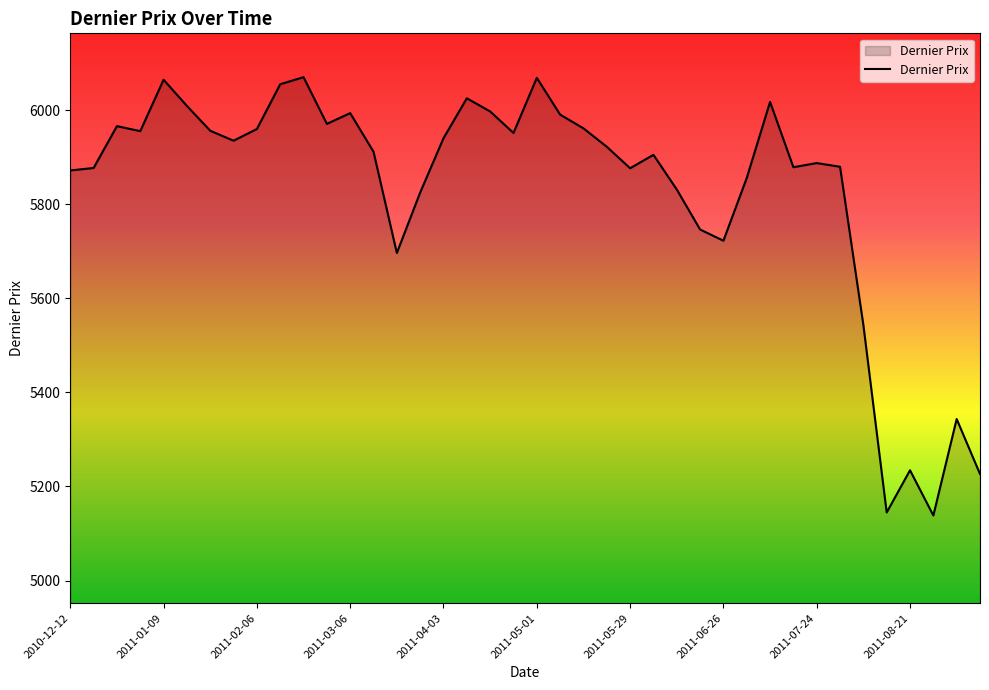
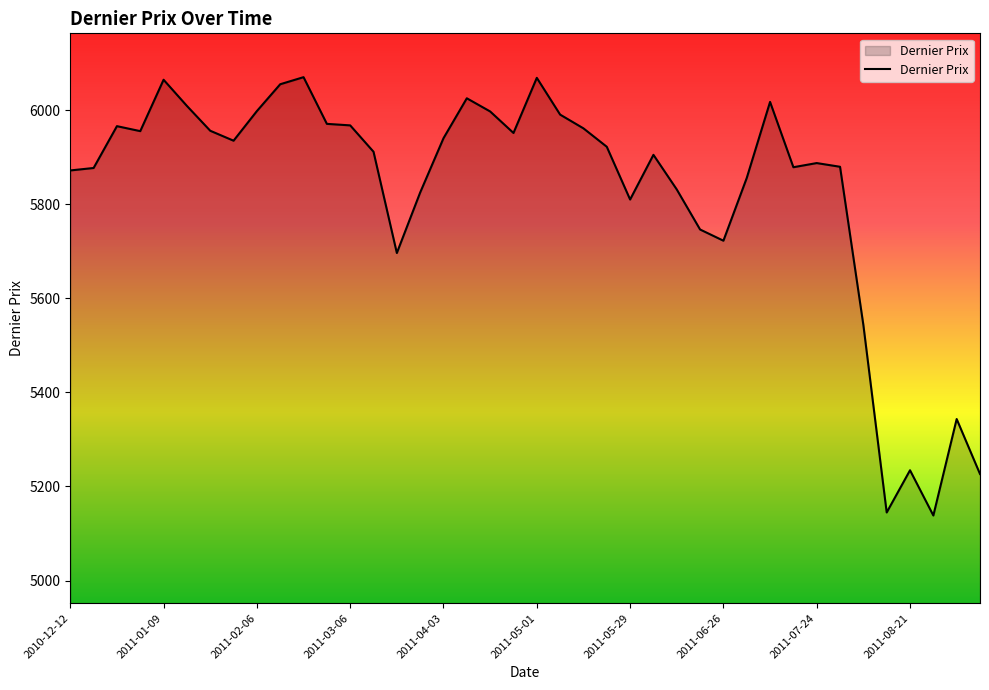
2011-02-06: 5960 -> 6000
2011-03-06: 5990 -> 5970
2011-05-29: 5880 -> 5810
